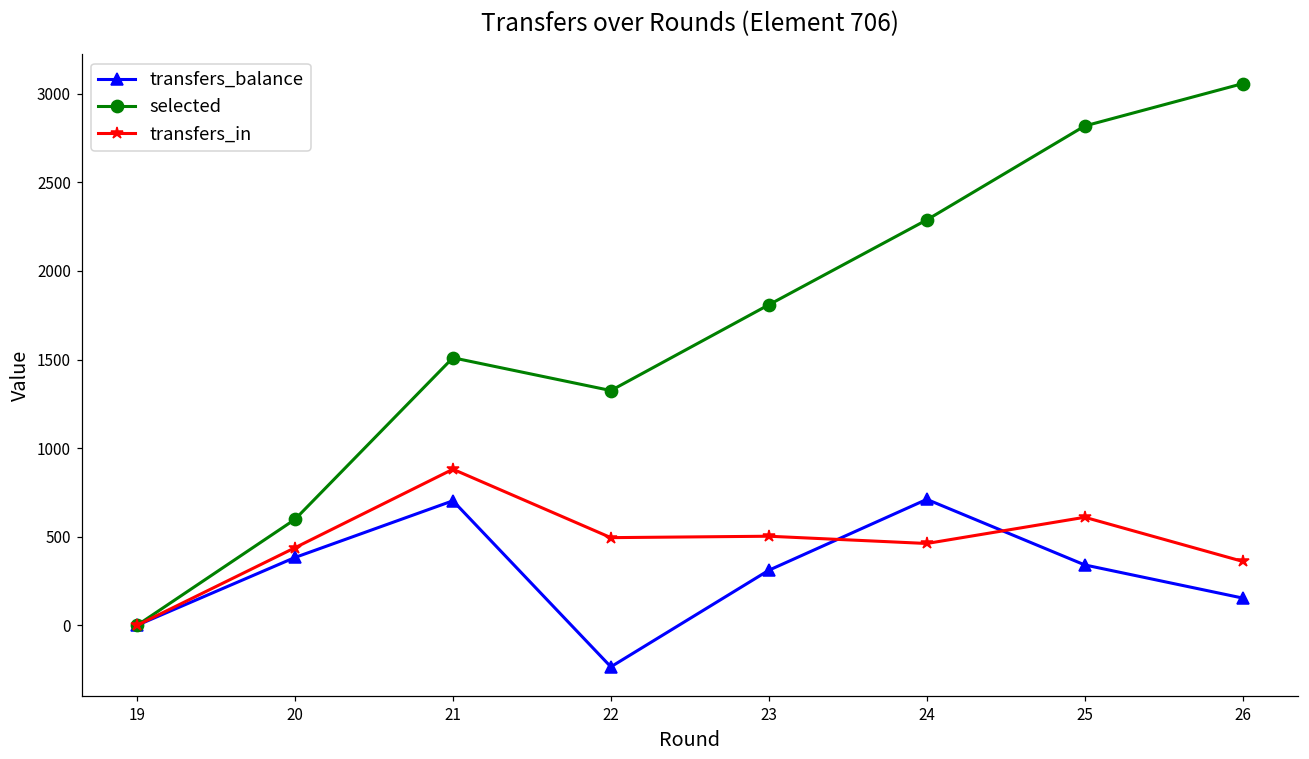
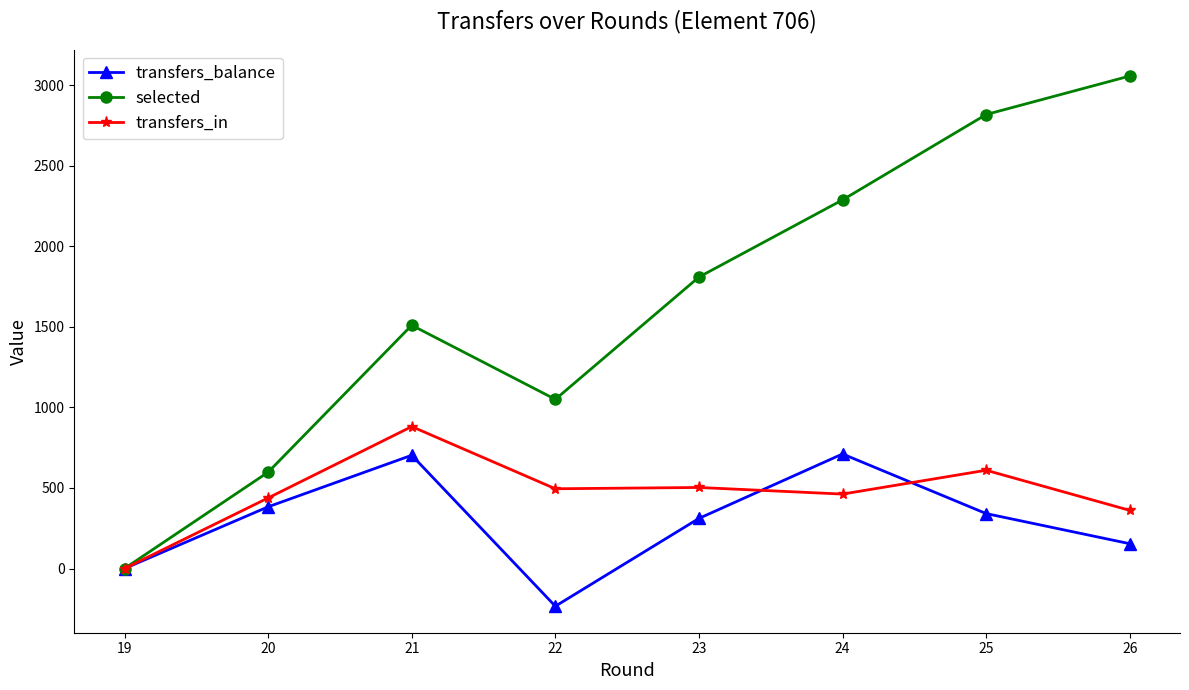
selected, 22: 1330 -> 1050
